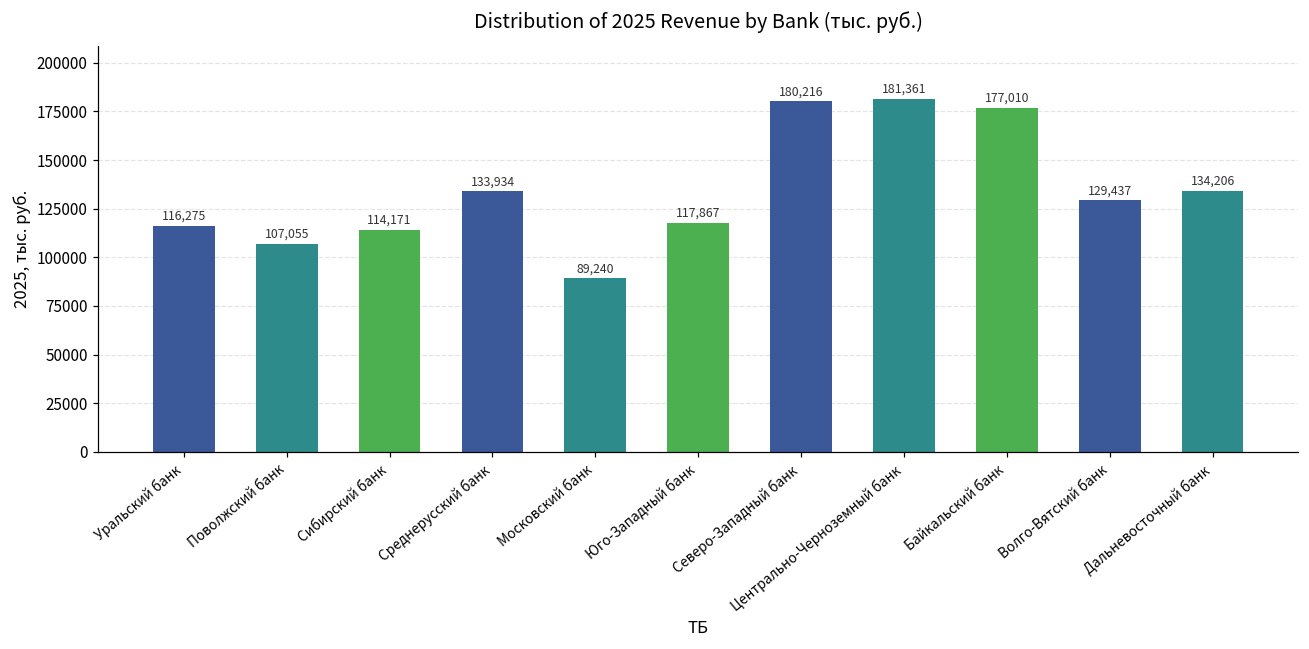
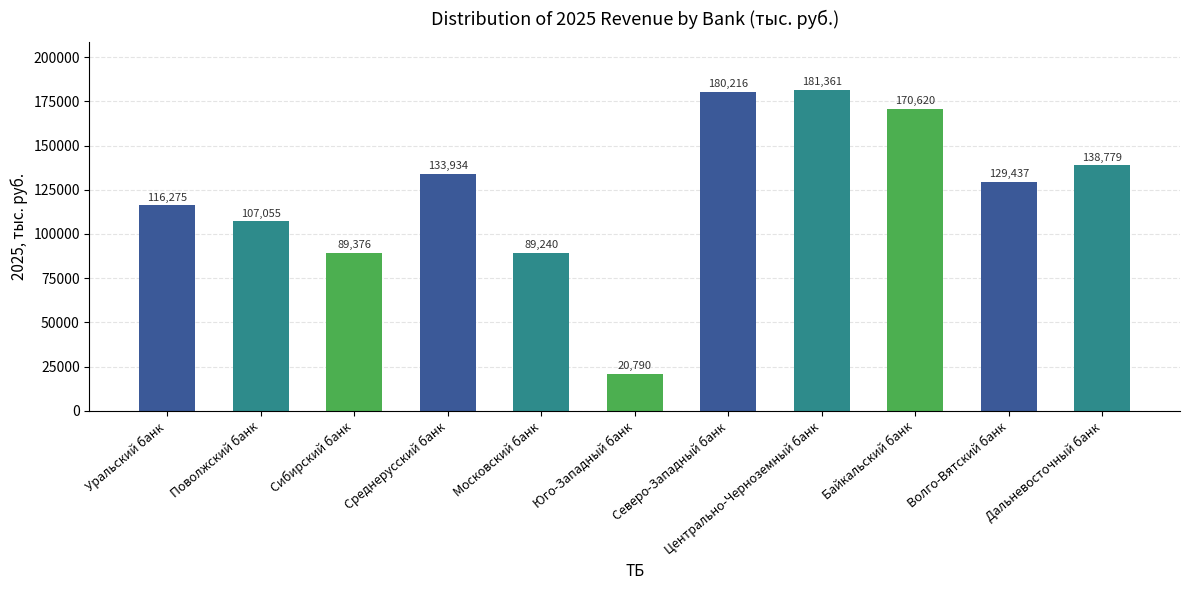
Сибирский банк: 114,171 -> 89,376
Юго-Западный банк: 117,867 -> 20,790
Байкальский банк: 177,010 -> 170,620
Дальневосточный банк: 134,206 -> 138,779
